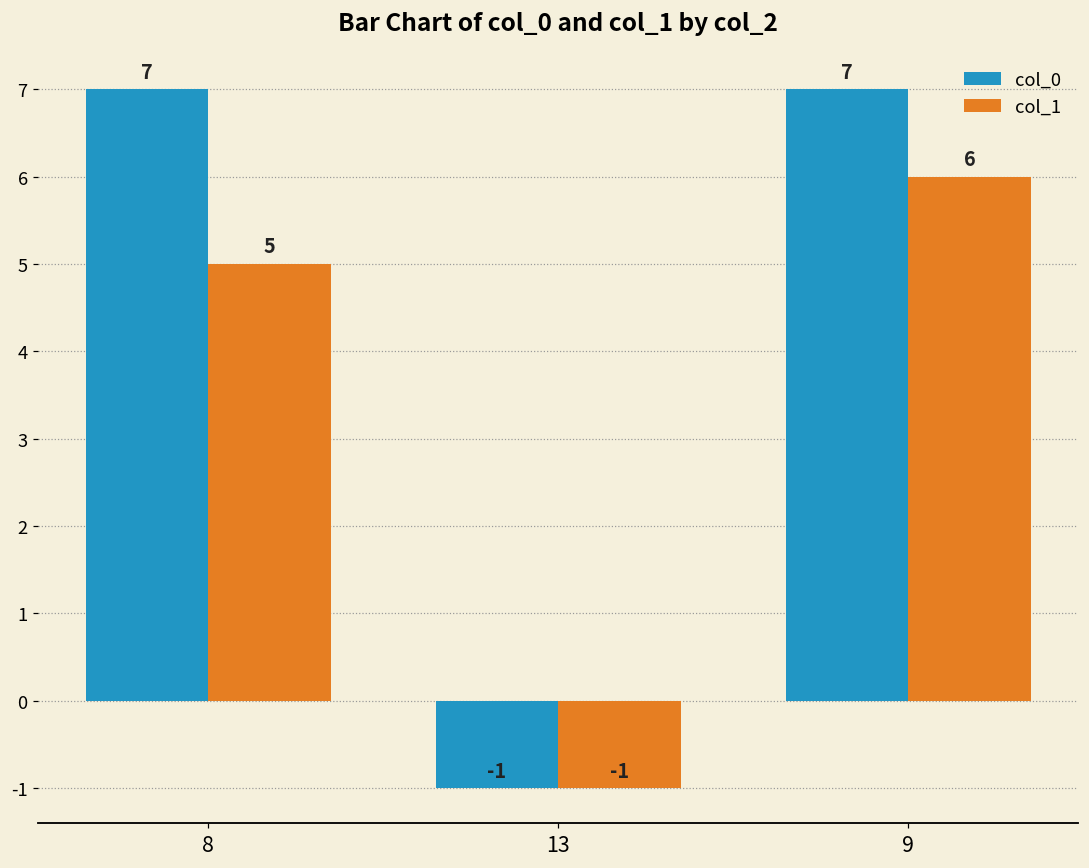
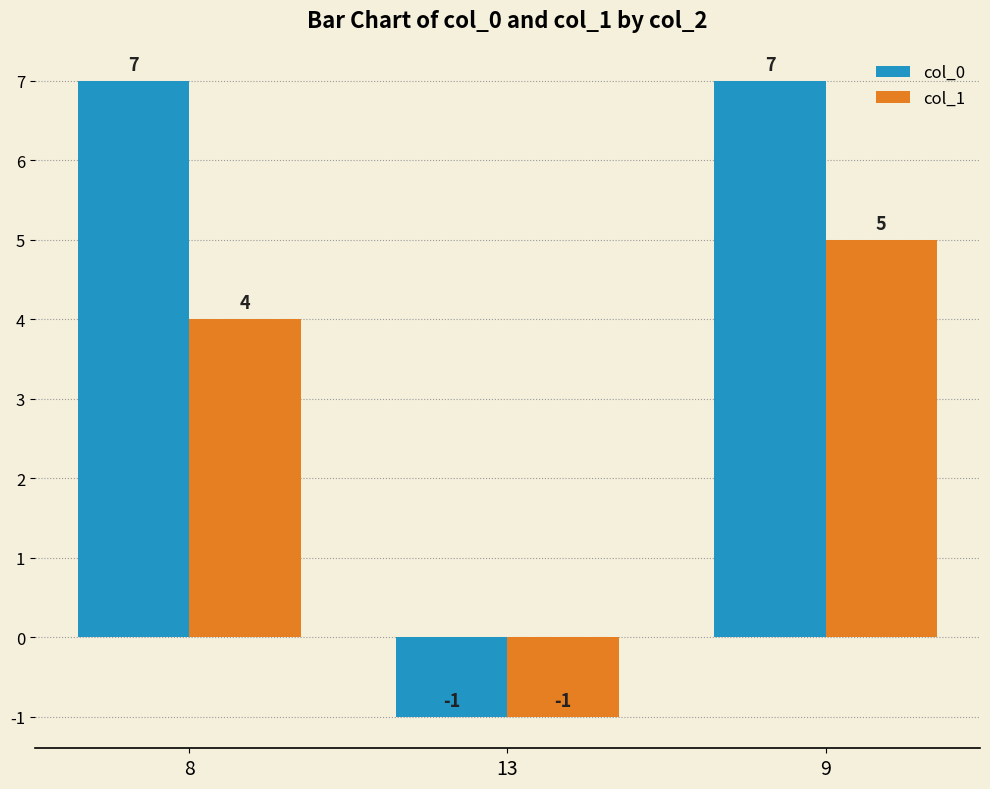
col_1, 8: 5 -> 4
col_1, 9: 6 -> 5
